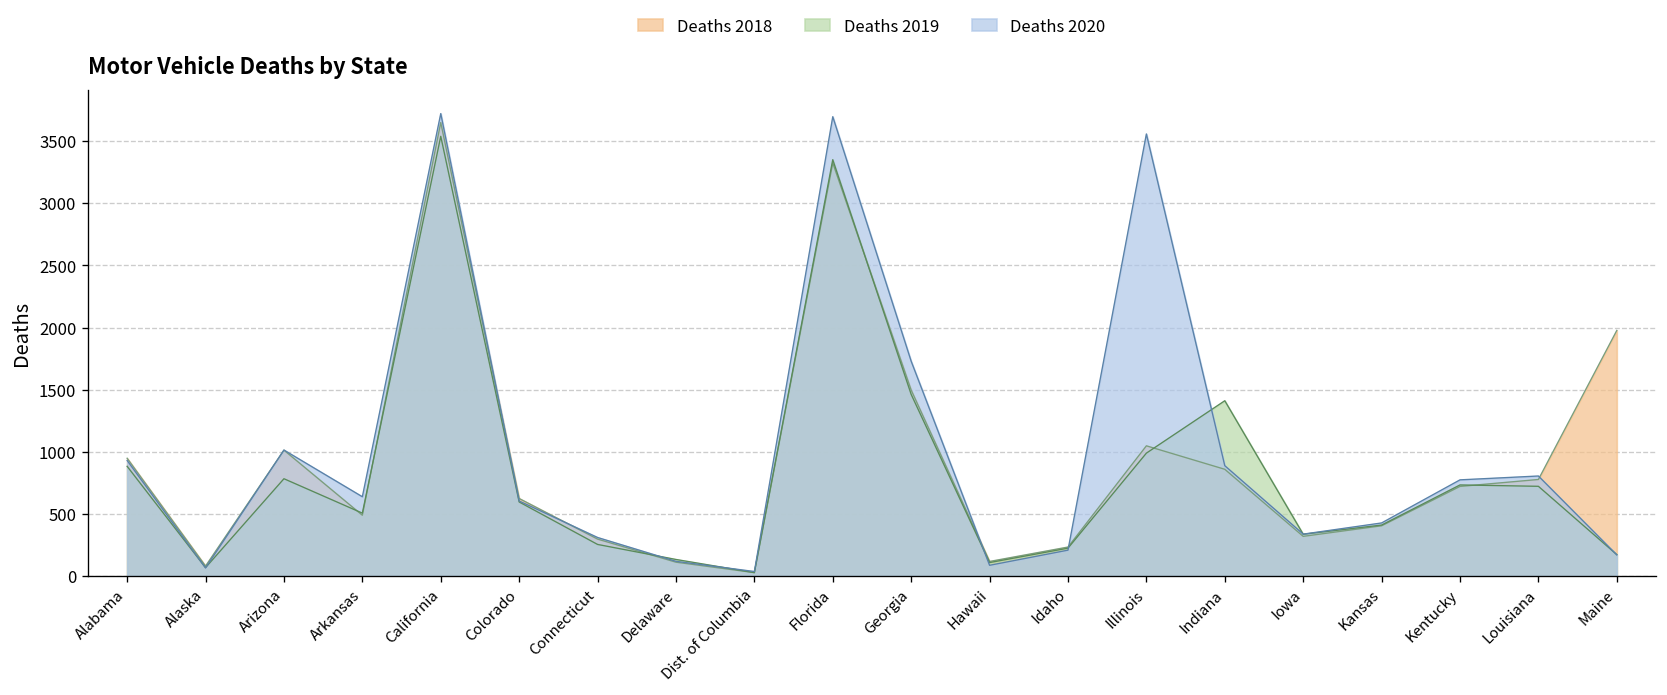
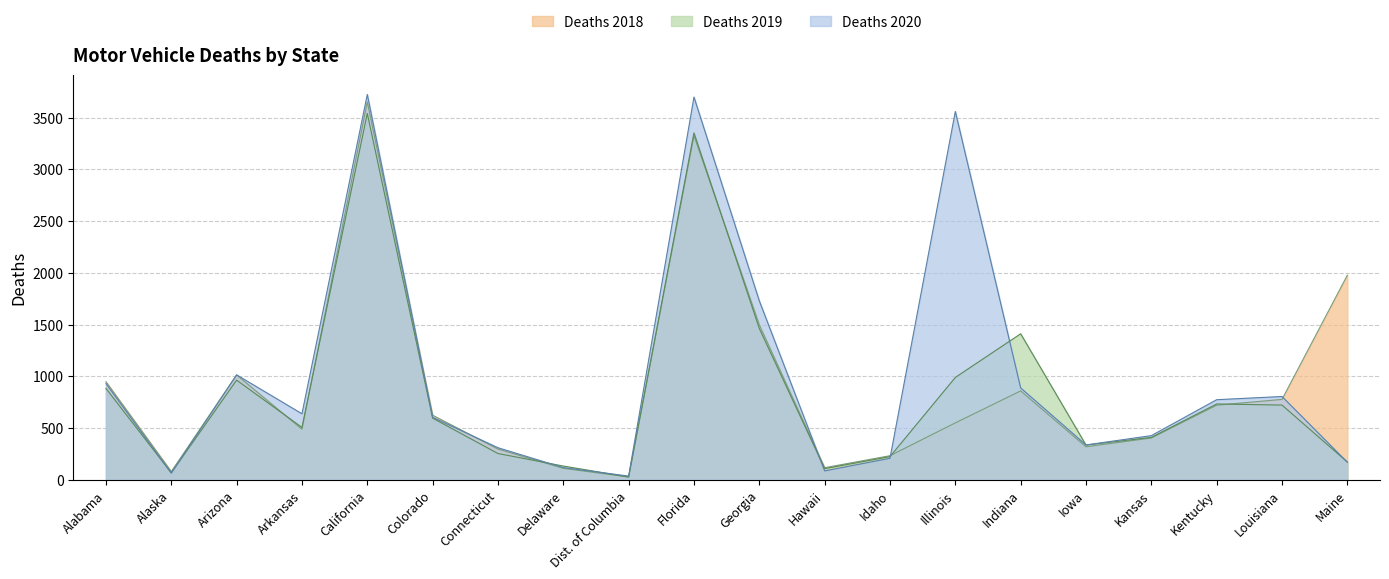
Deaths 2019, Arizona: 780 -> 960
Deaths 2018, Illinois: 1050 -> 550
